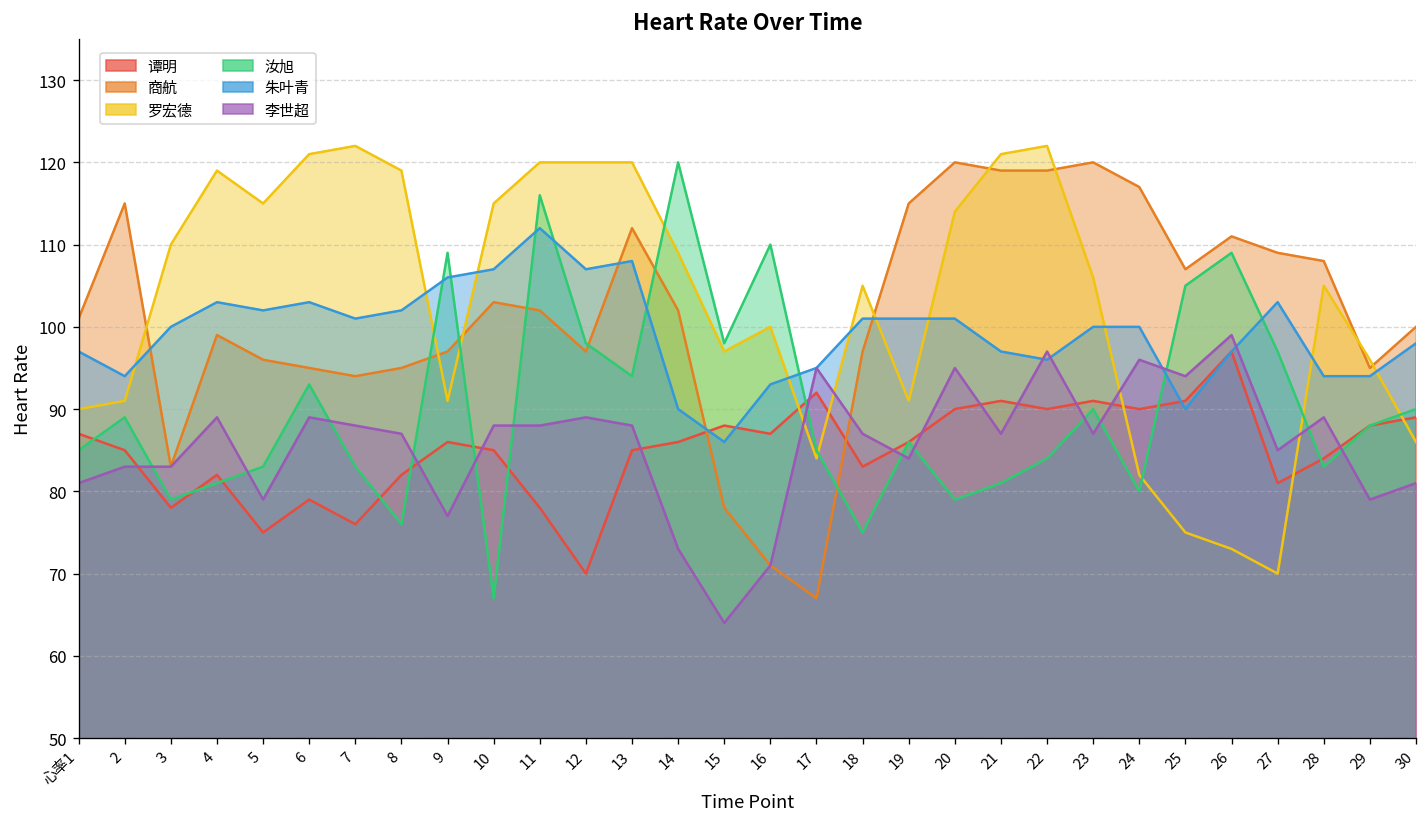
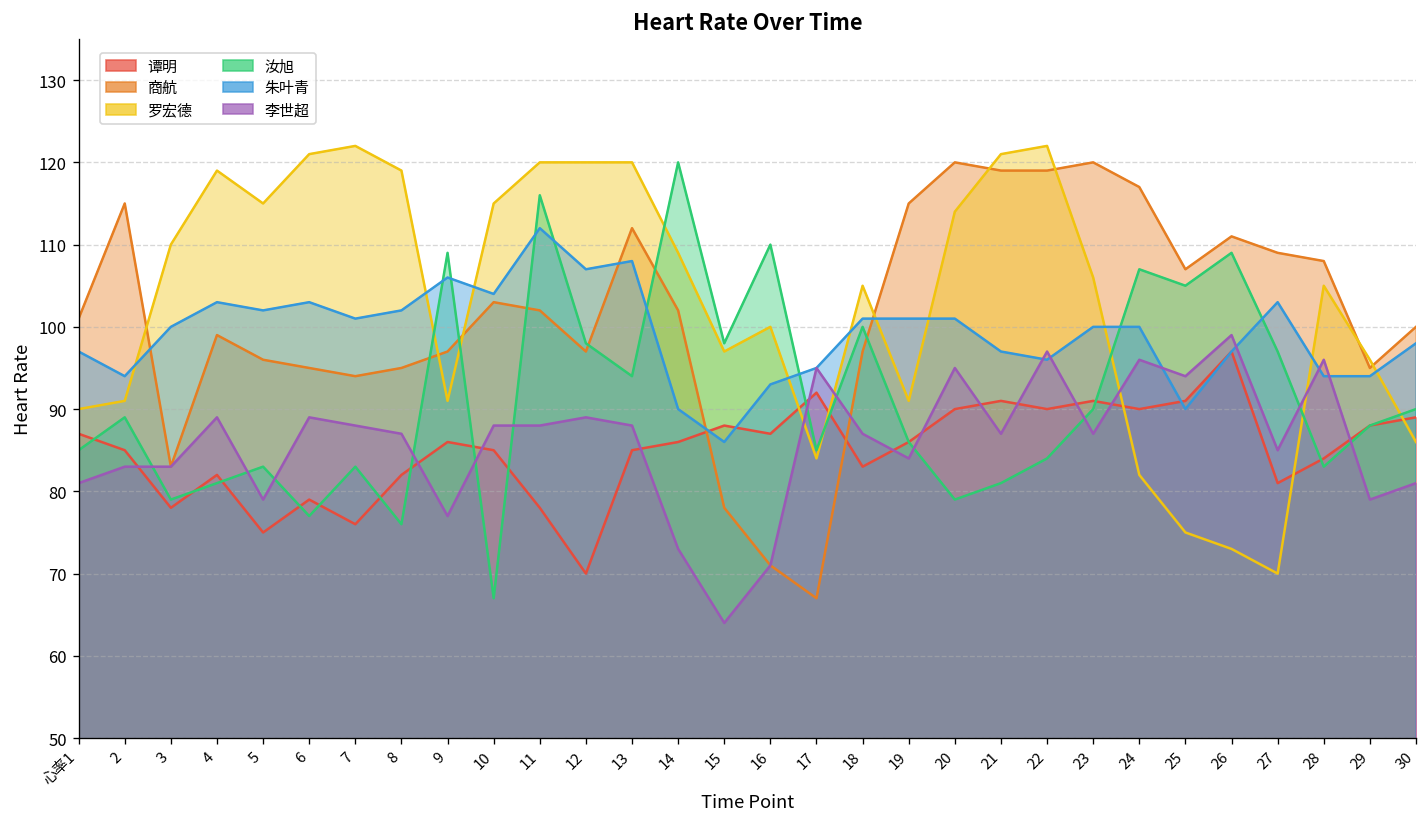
汝旭, 6: 93 -> 77
朱叶青, 10: 107 -> 104
汝旭, 18: 75 -> 100
汝旭, 24: 80 -> 107
李世超, 28: 89 -> 96
